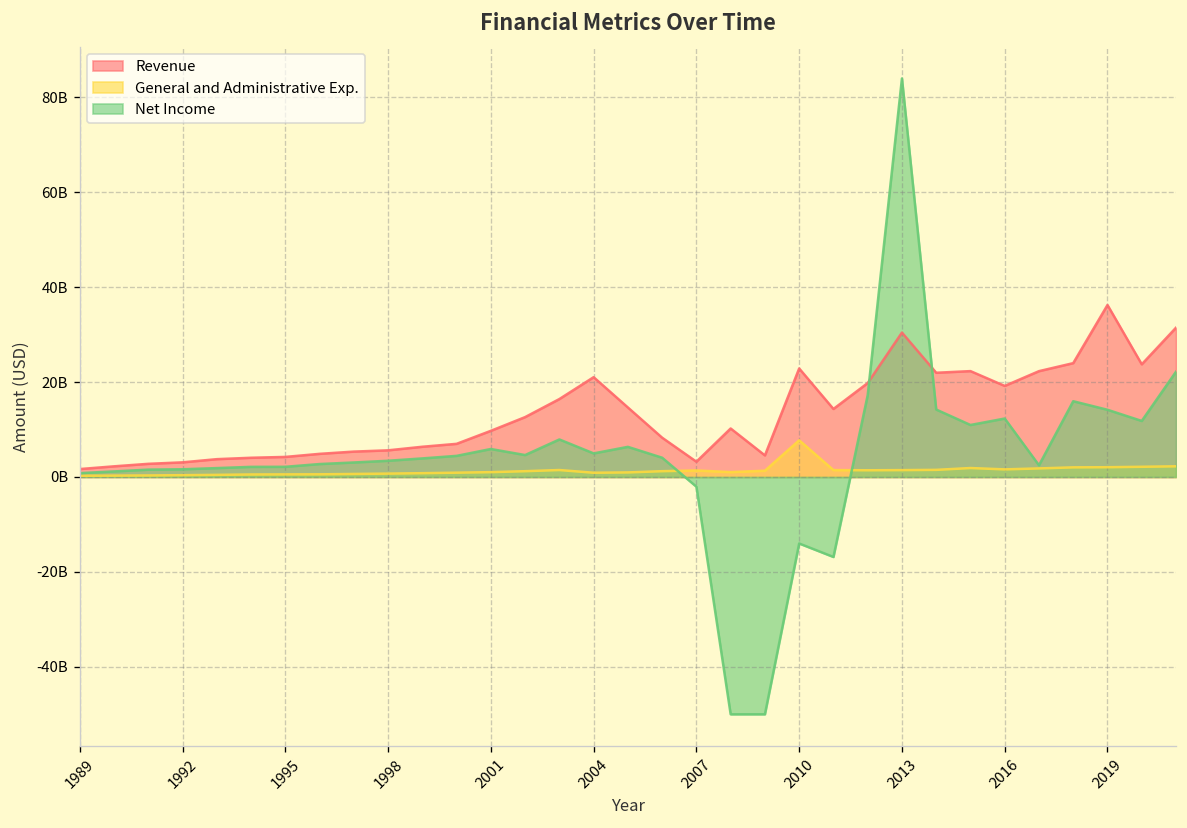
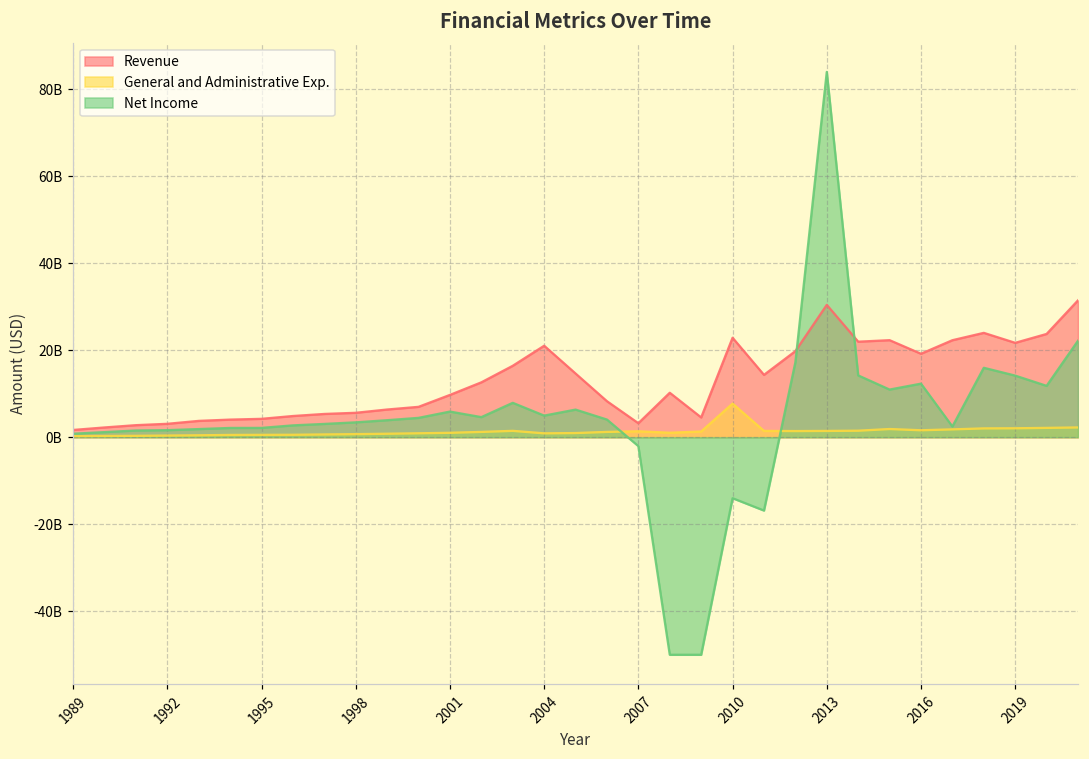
Revenue, 2019: 36000000000 -> 22000000000
